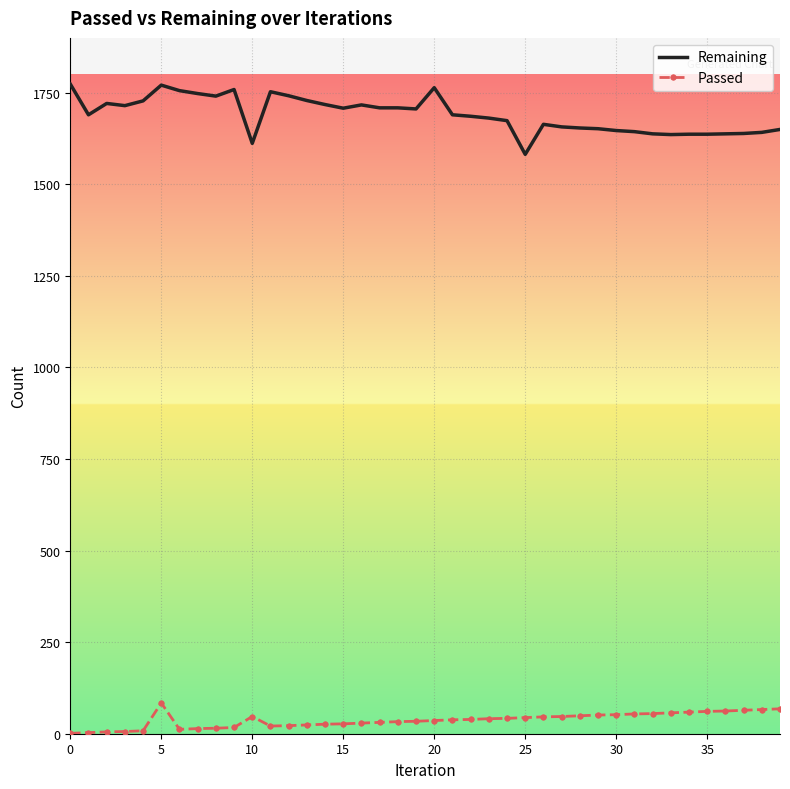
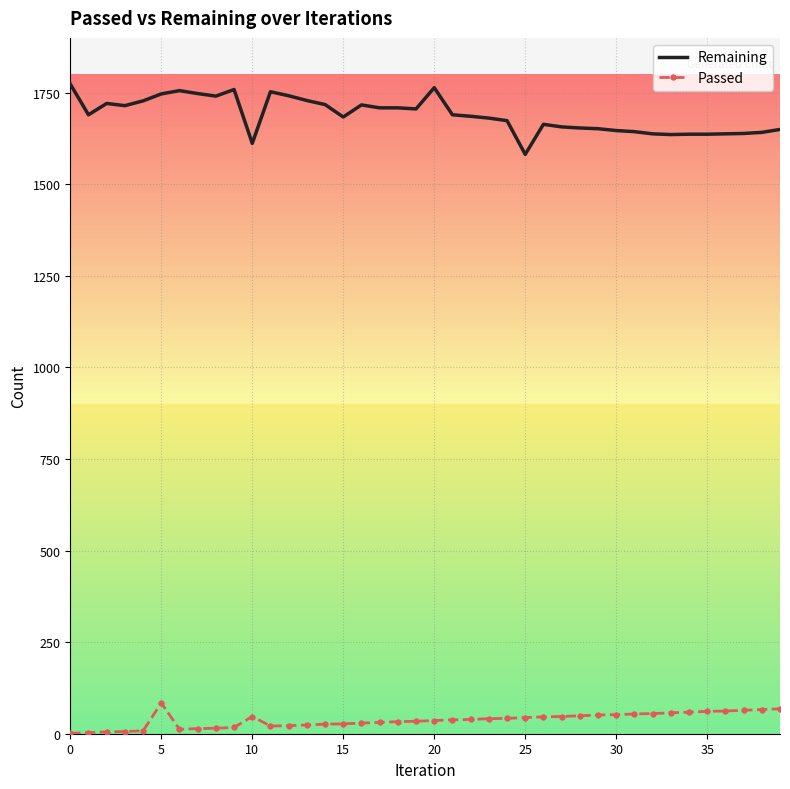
Remaining, 5: 1770 -> 1750
Remaining, 15: 1710 -> 1680
